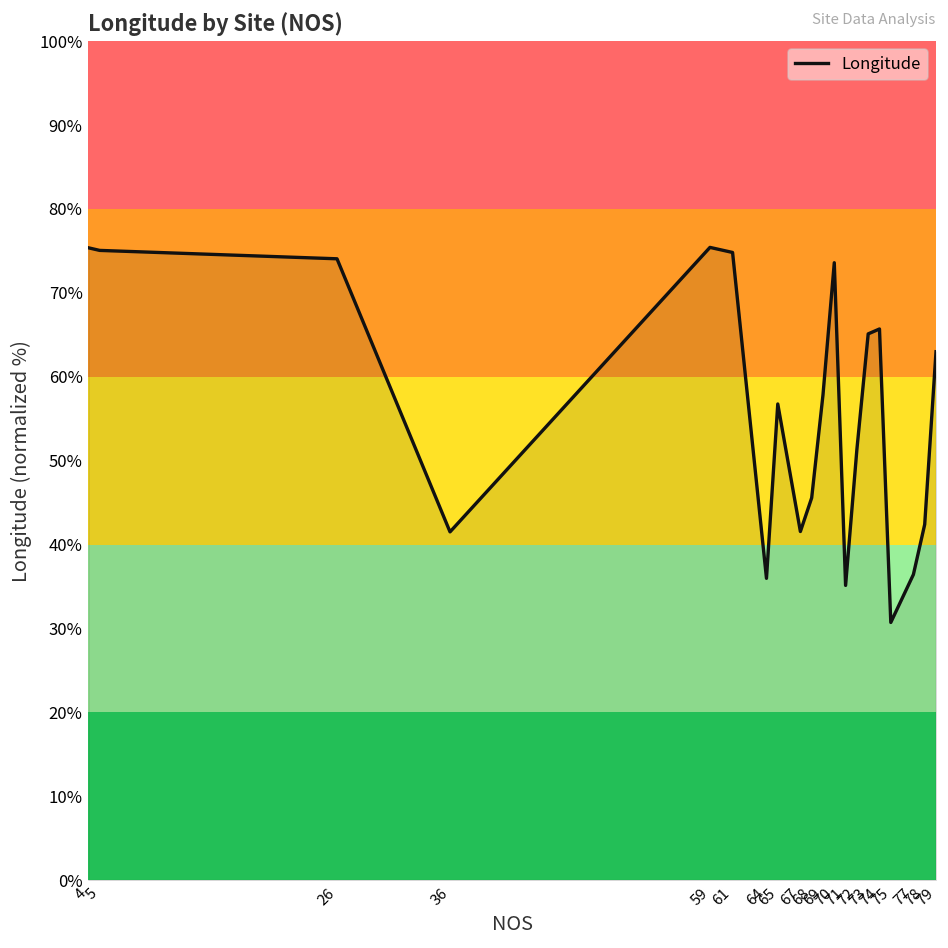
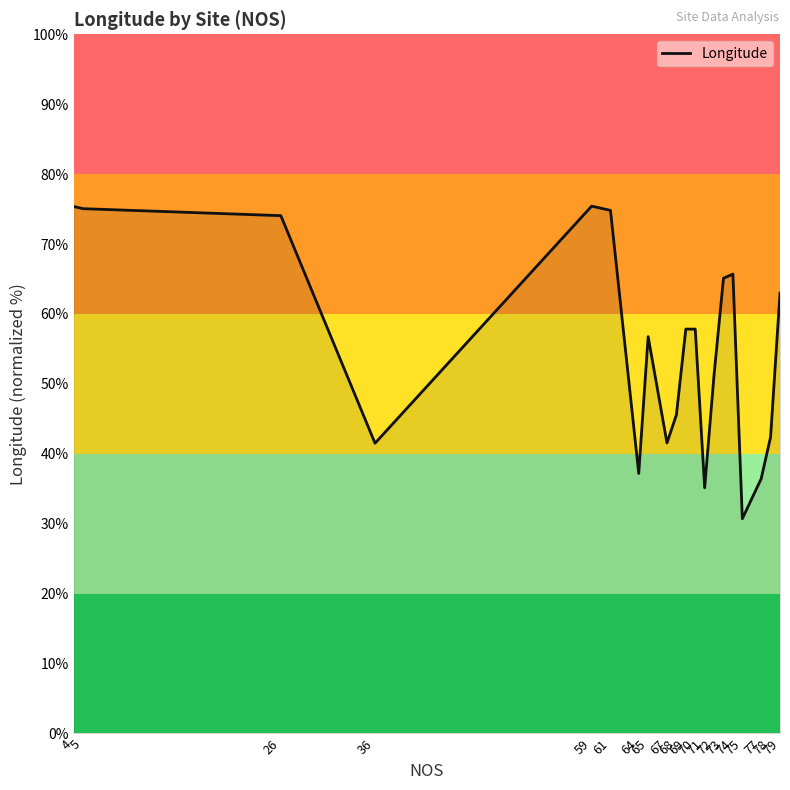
64: 36% -> 37%
70: 74% -> 58%
